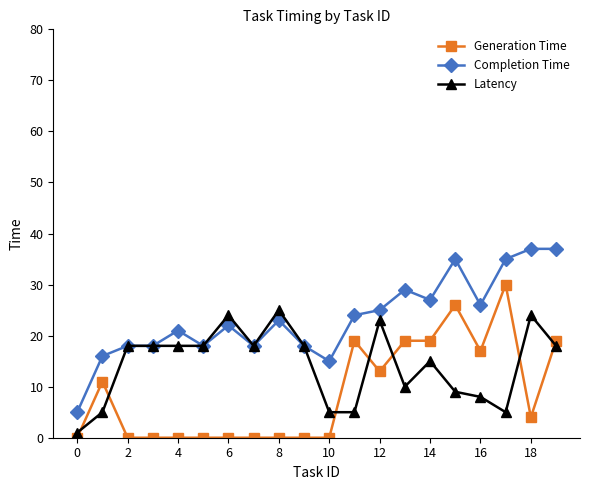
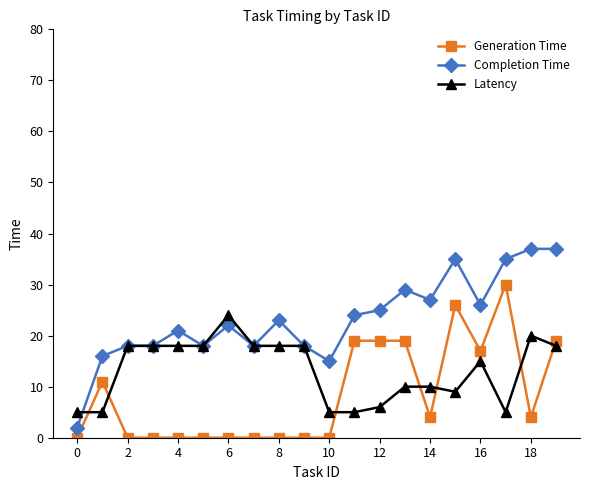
Completion Time, 0: 5 -> 2
Latency, 0: 1 -> 5
Latency, 8: 25 -> 18
Generation Time, 12: 13 -> 19
Latency, 12: 23 -> 6
Generation Time, 14: 19 -> 4
Latency, 14: 15 -> 10
Latency, 16: 8 -> 15
Latency, 18: 24 -> 20
